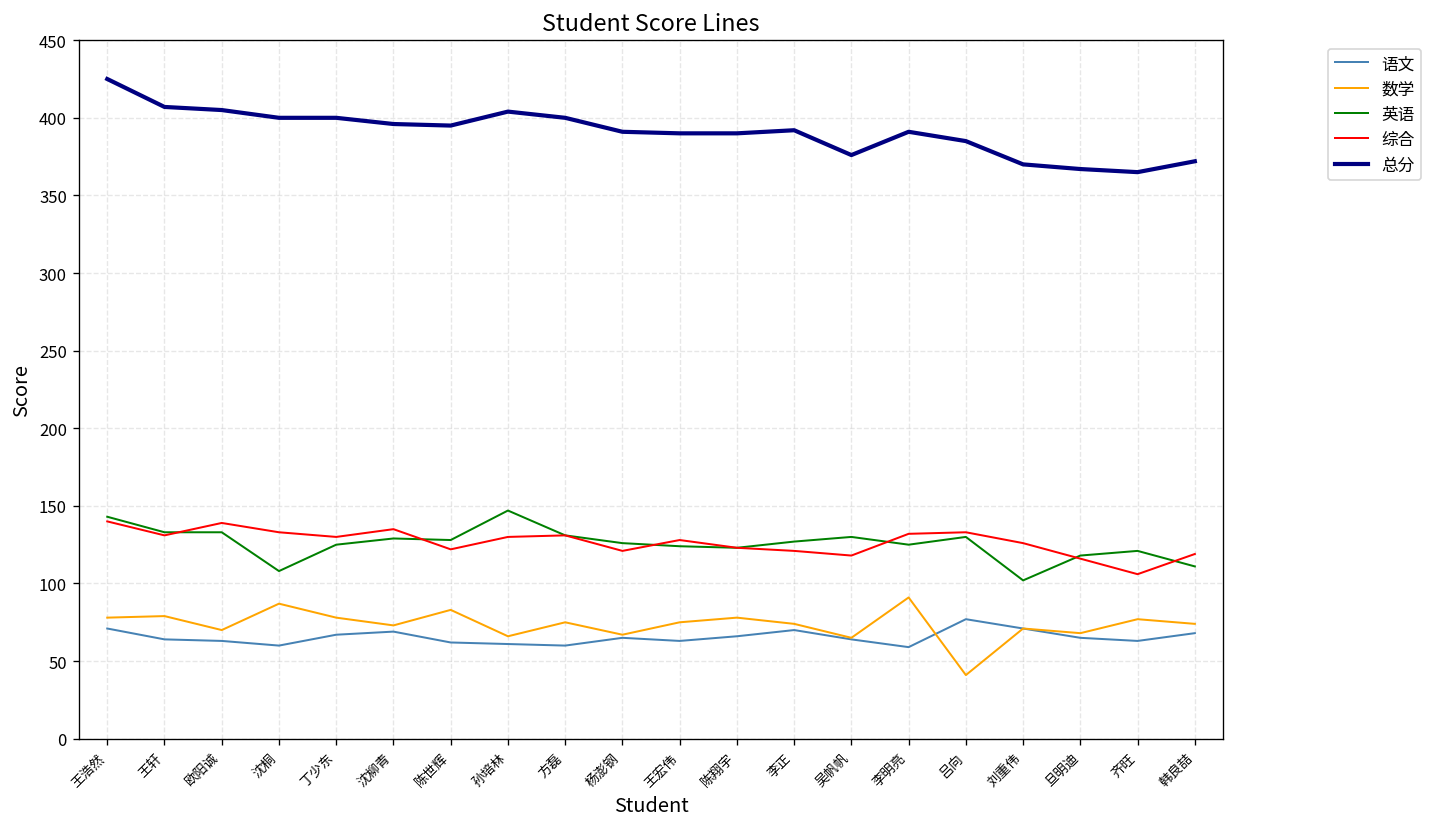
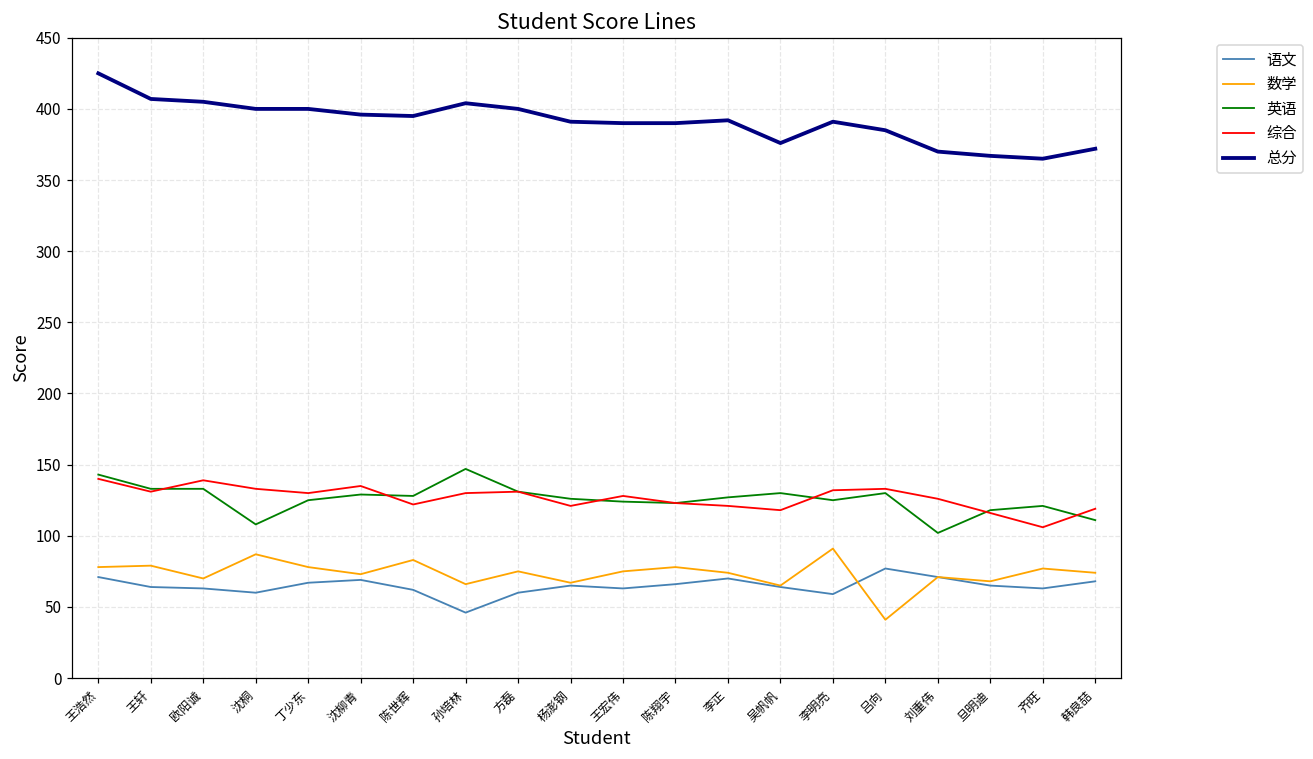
语文, 孙培林: 61 -> 46
